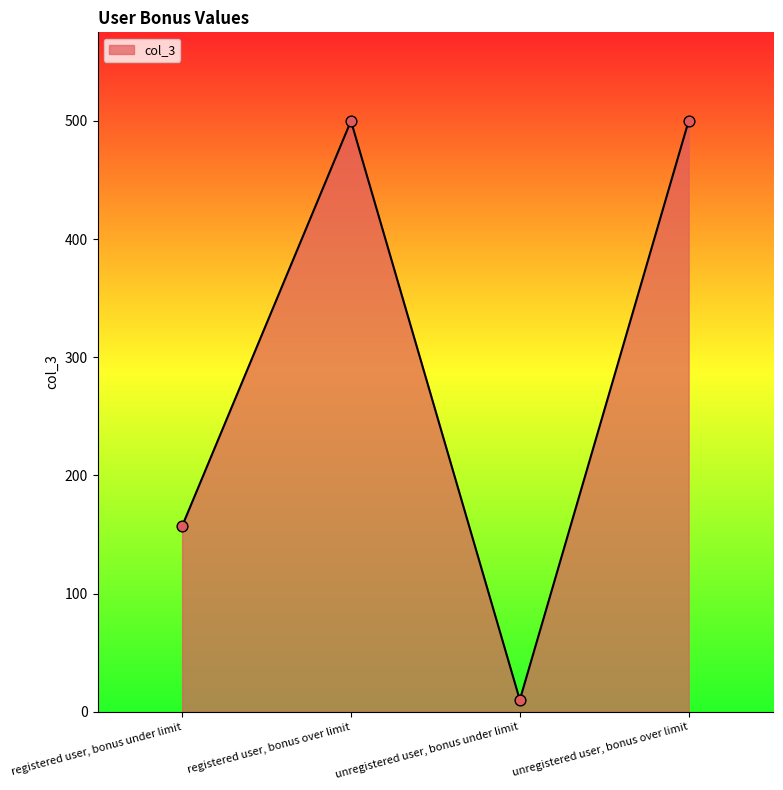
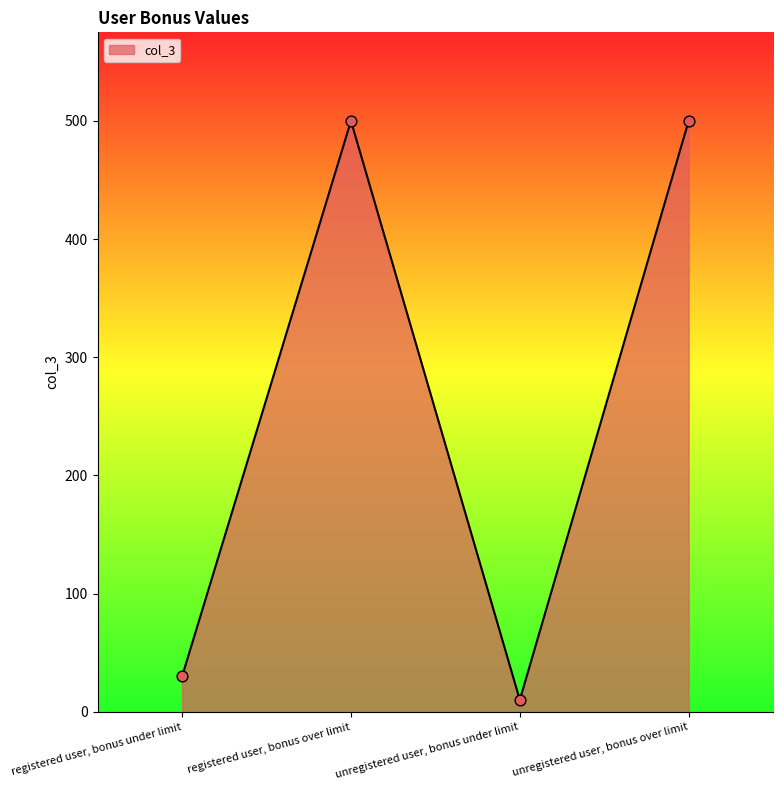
registered user, bonus under limit: 157 -> 30
